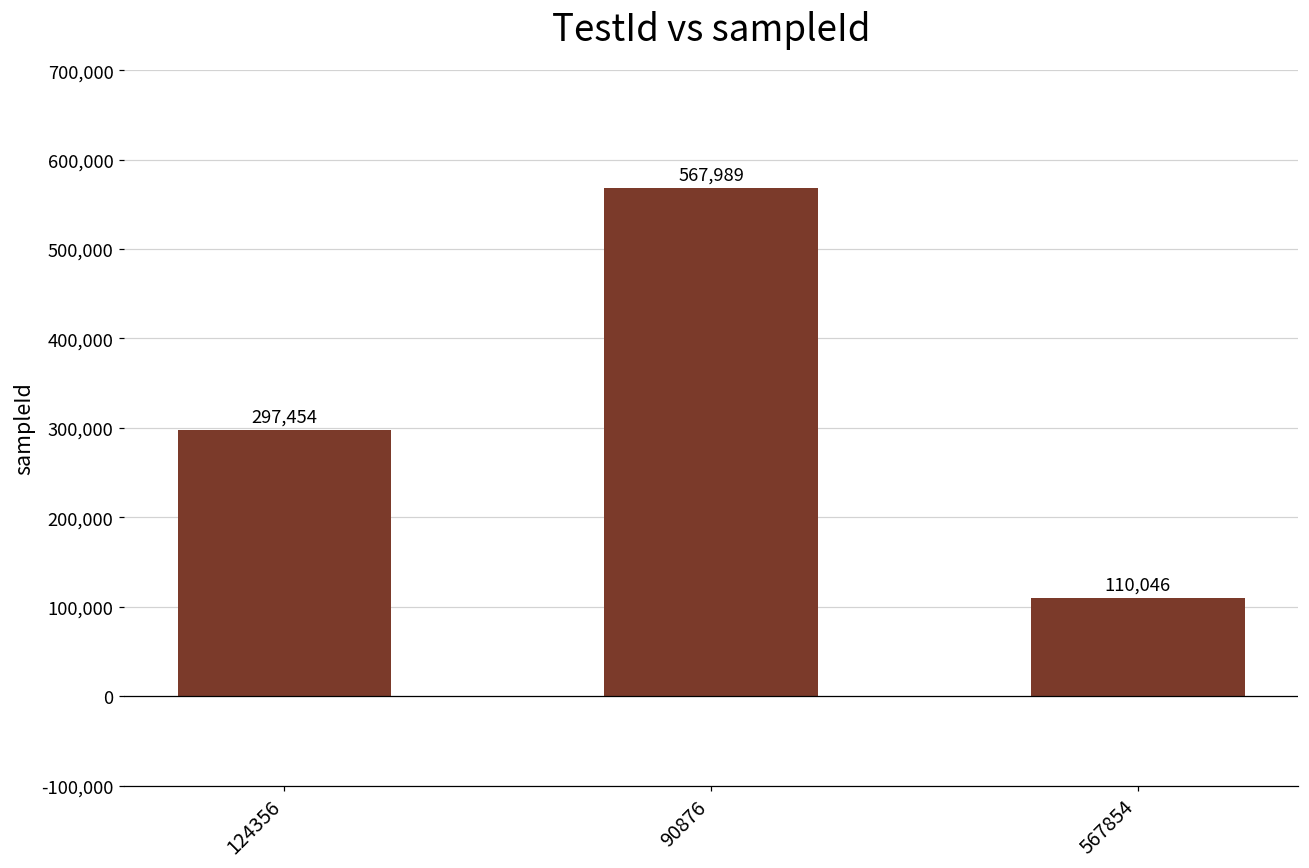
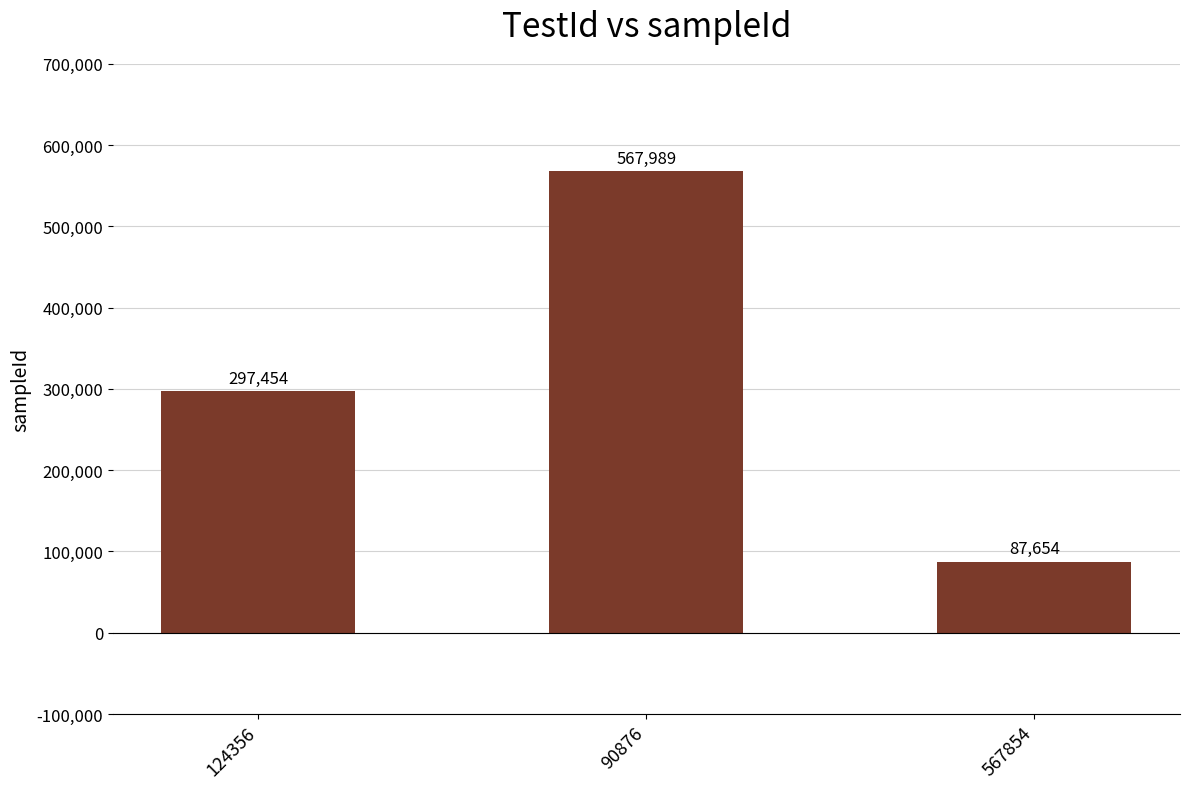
567854: 110,046 -> 87,654
